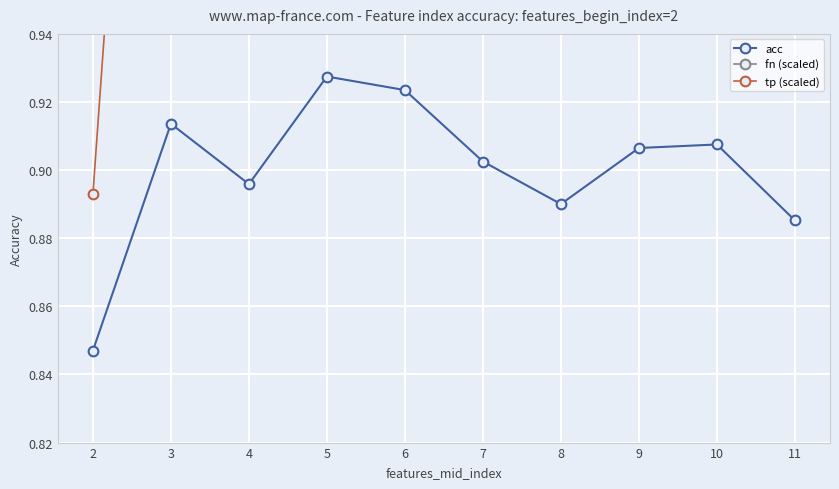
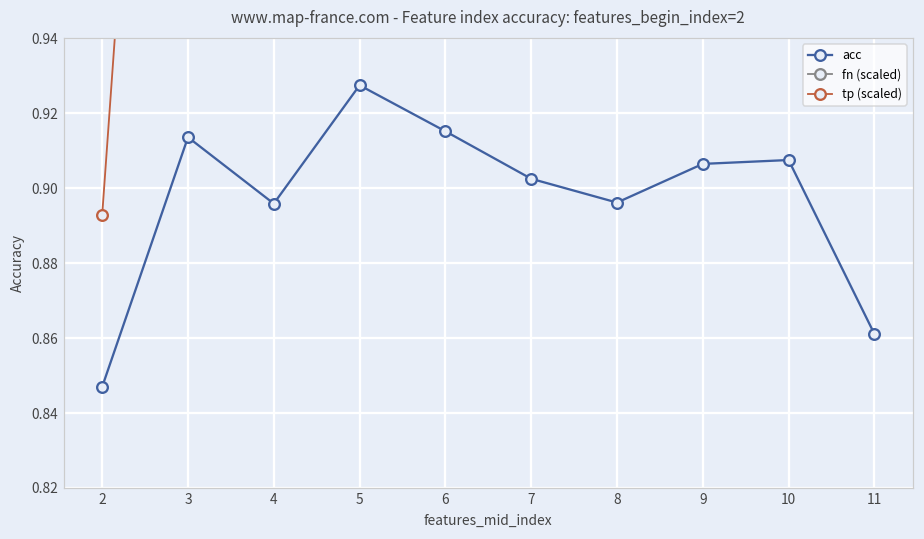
acc, 6: 0.923 -> 0.915
acc, 8: 0.890 -> 0.896
acc, 11: 0.885 -> 0.861
